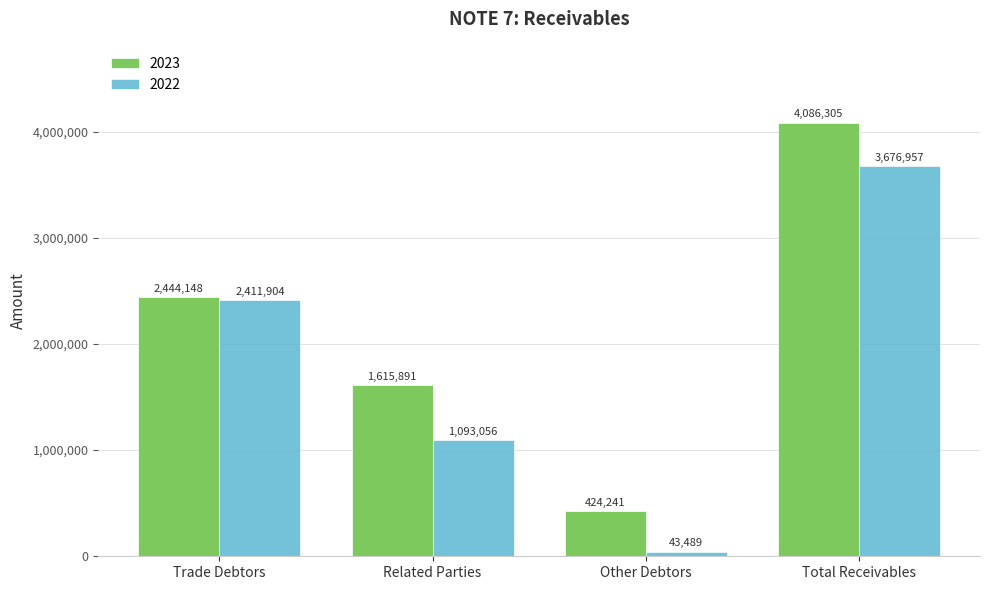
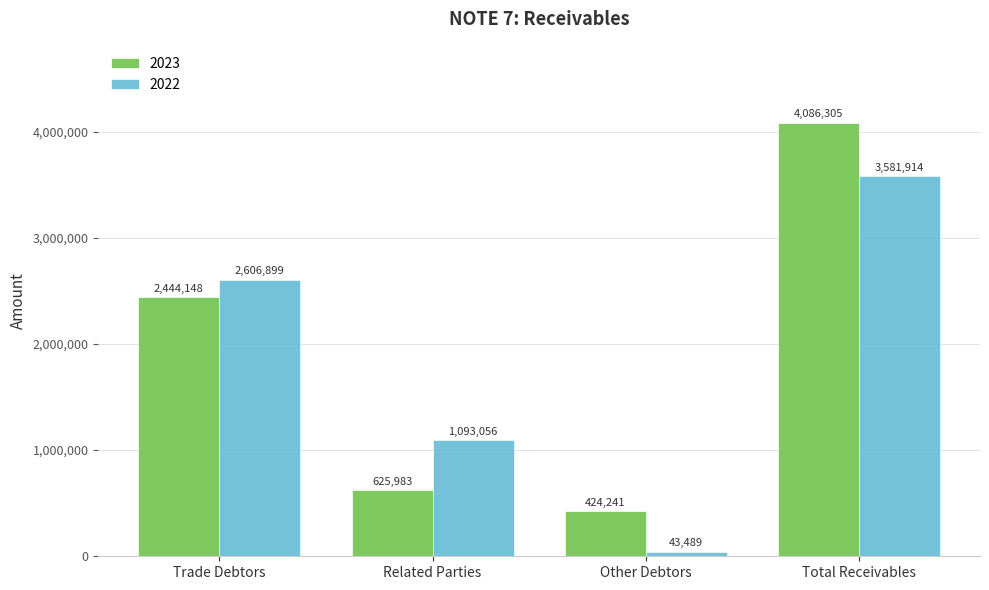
2022, Trade Debtors: 2,411,904 -> 2,606,899
2023, Related Parties: 1,615,891 -> 625,983
2022, Total Receivables: 3,676,957 -> 3,581,914
